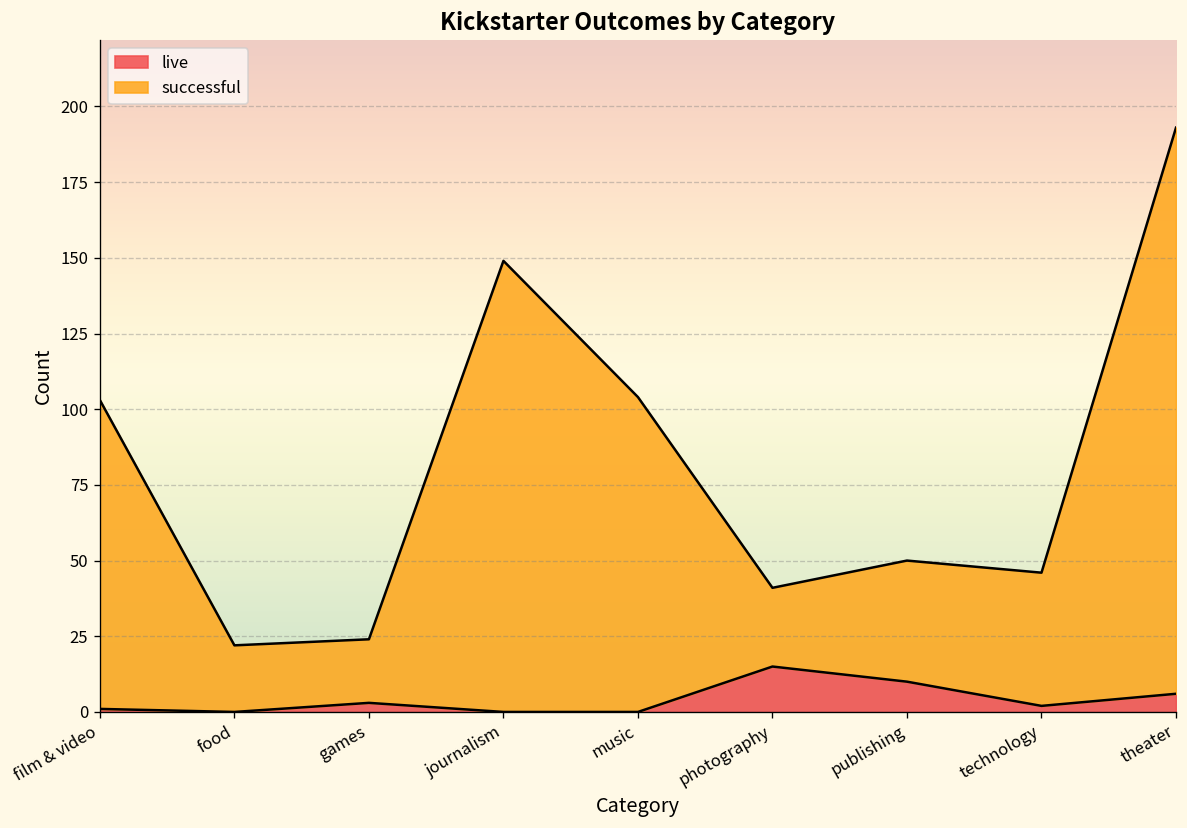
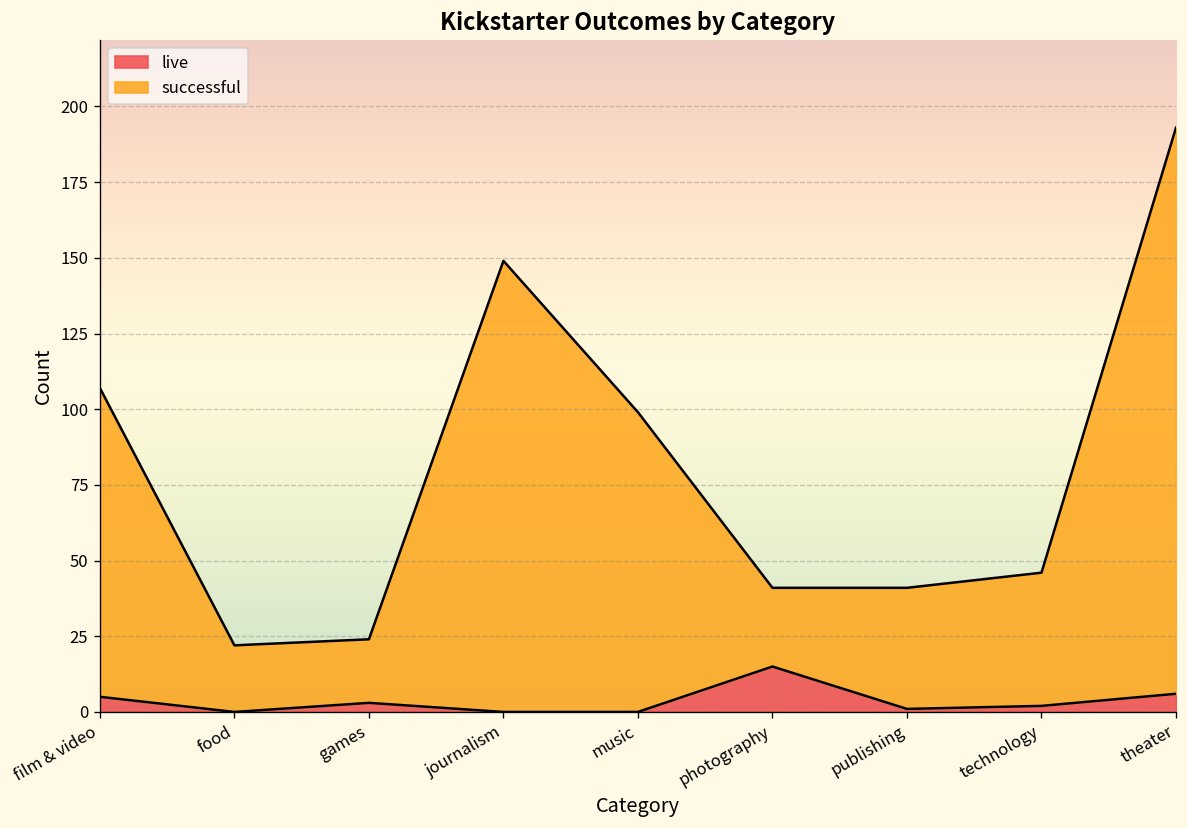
live, film & video: 1 -> 5
successful, music: 104 -> 99
live, publishing: 10 -> 1
